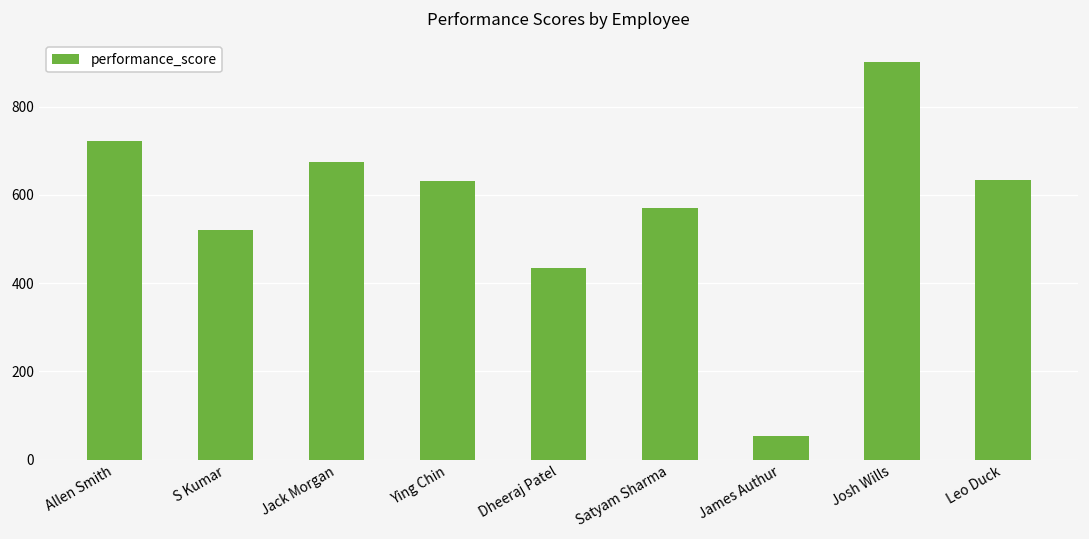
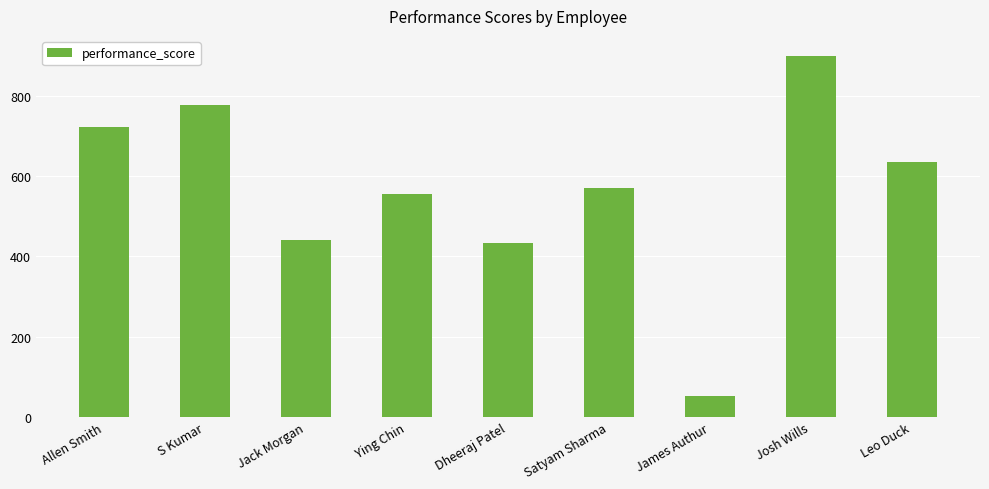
S Kumar: 520 -> 780
Jack Morgan: 670 -> 440
Ying Chin: 630 -> 560
